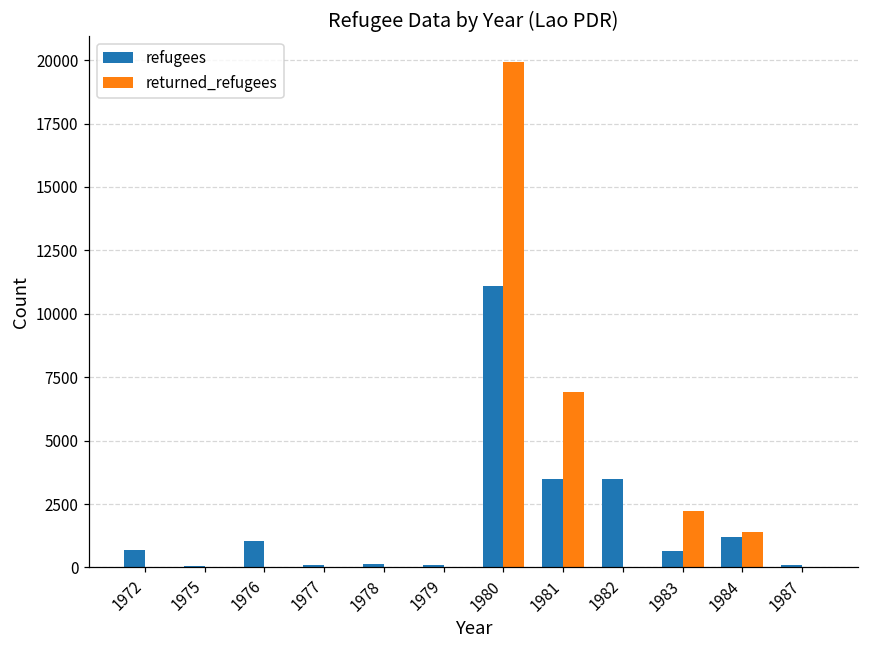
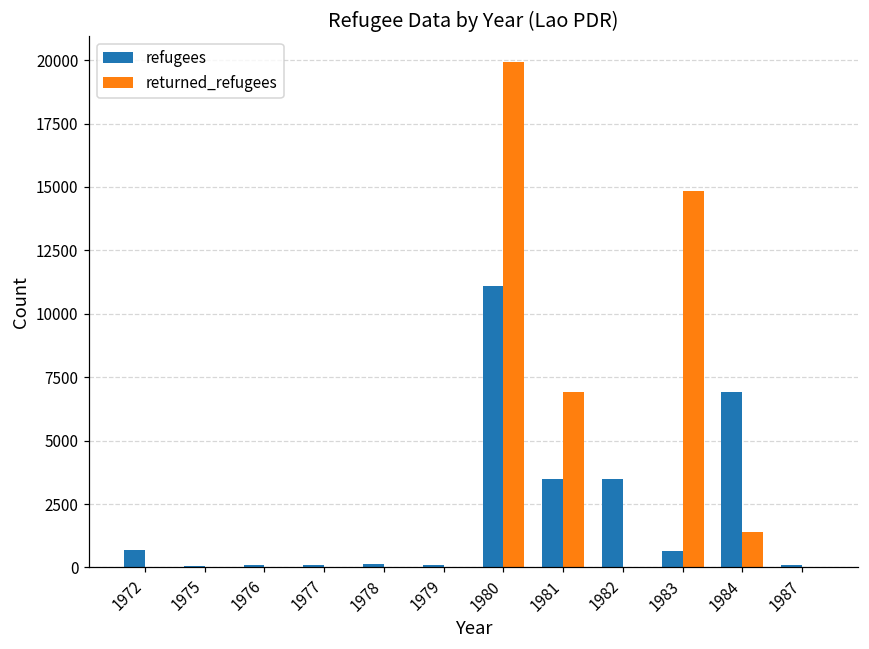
refugees, 1976: 1100 -> 100
returned_refugees, 1983: 2200 -> 14900
refugees, 1984: 1200 -> 6900
